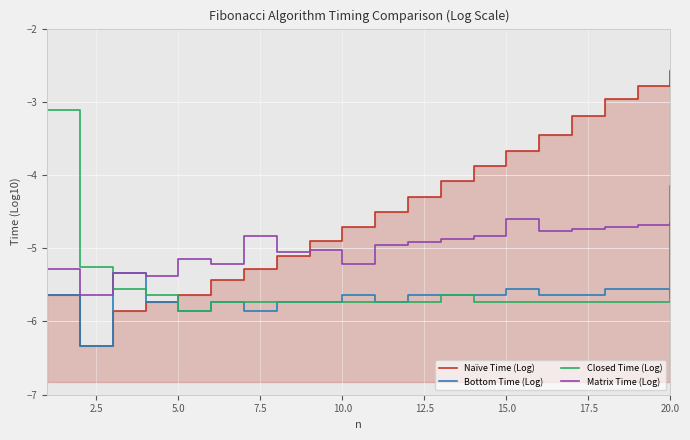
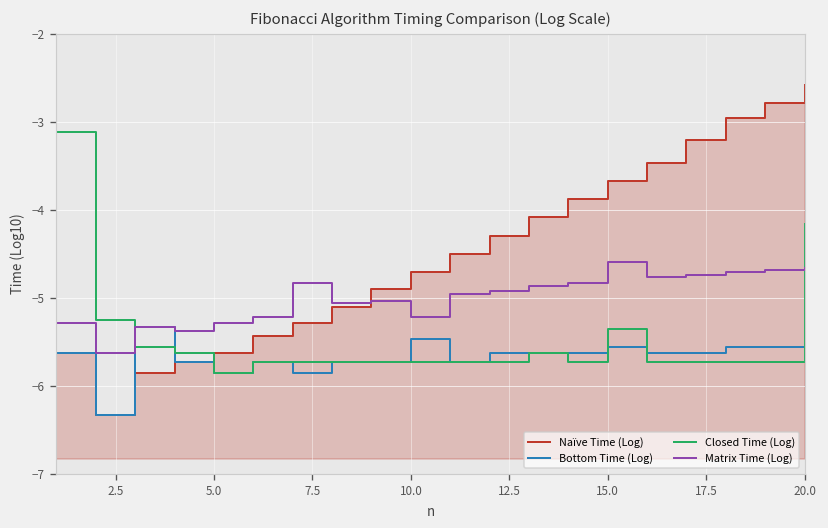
Matrix Time (Log), 5.0: -5.1 -> -5.3
Bottom Time (Log), 10.0: -5.6 -> -5.5
Closed Time (Log), 15.0: -5.7 -> -5.4
